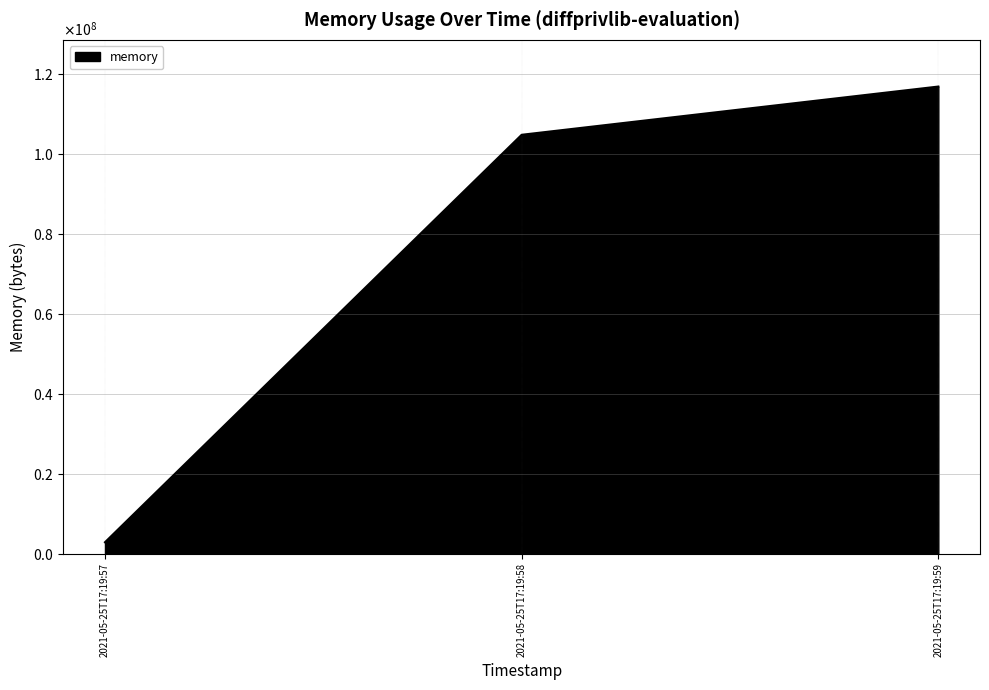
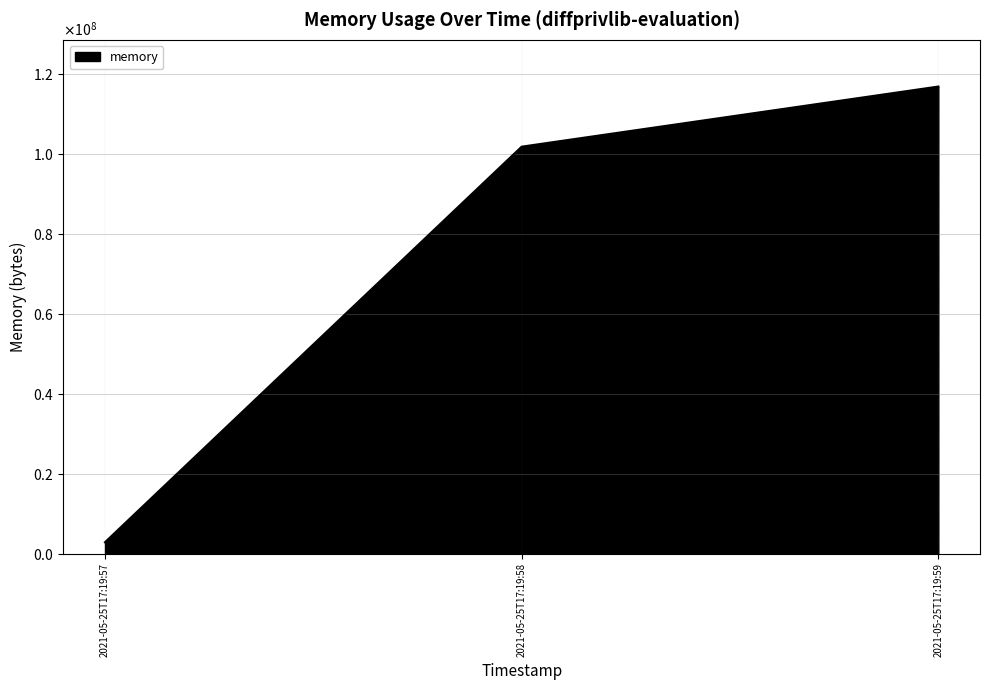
2021-05-25T17:19:58: 105000000 -> 102000000
